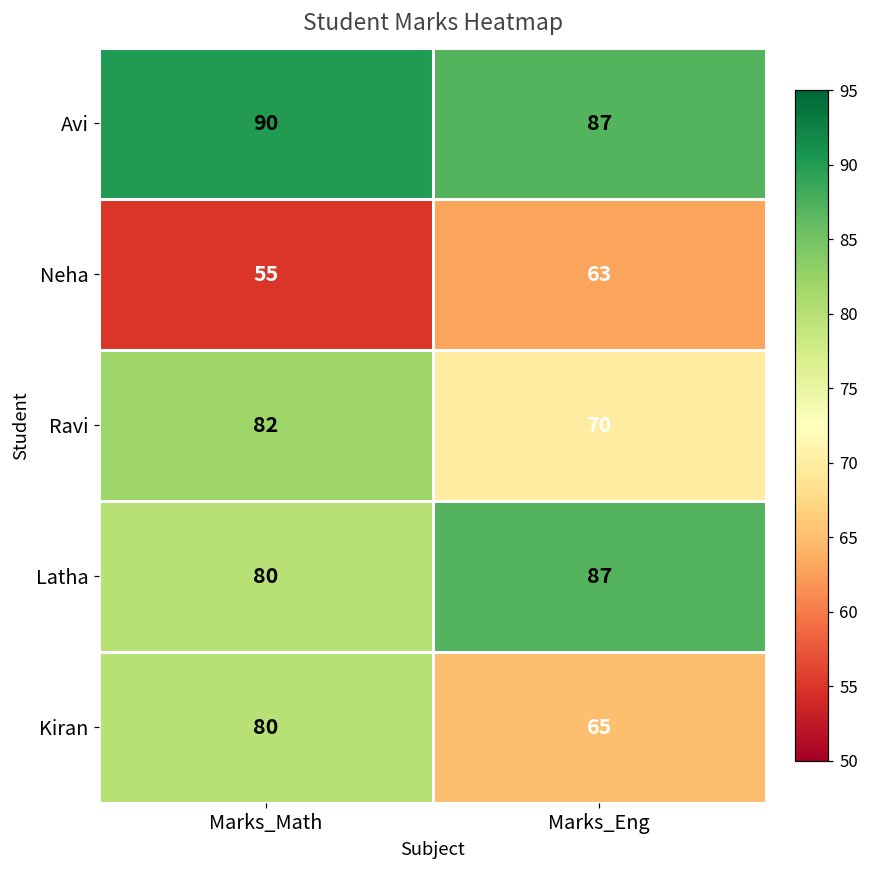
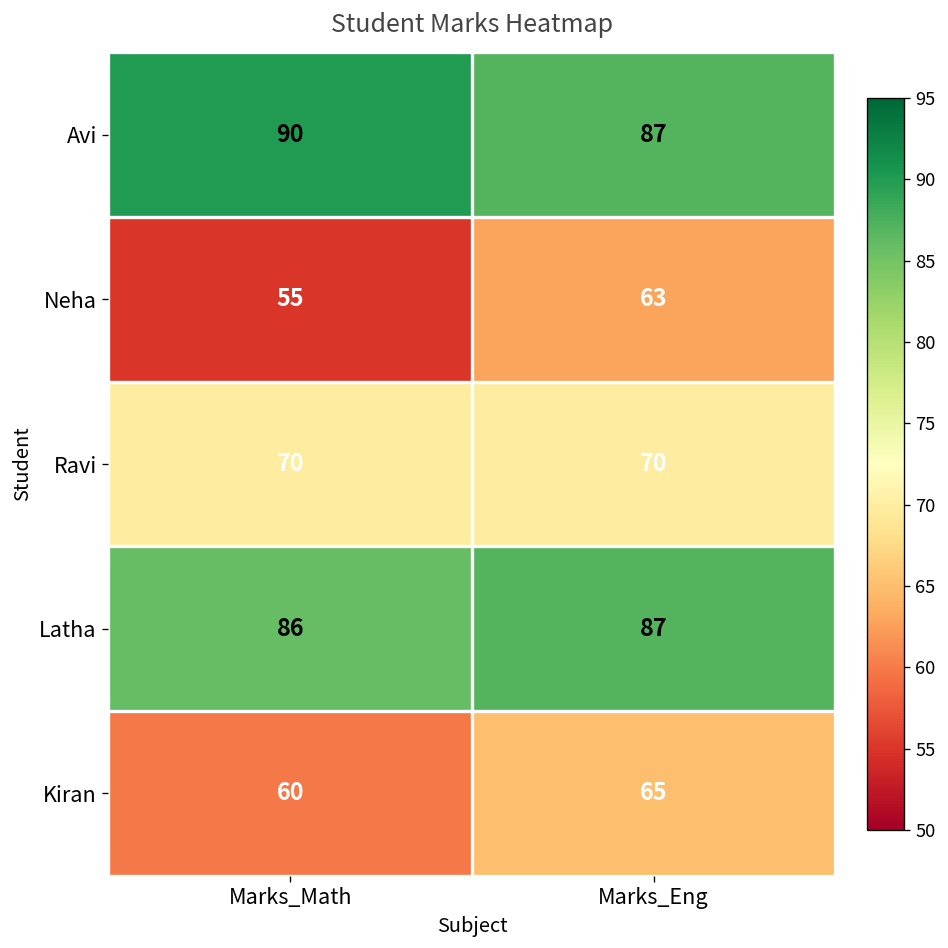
Ravi, Marks_Math: 82 -> 70
Latha, Marks_Math: 80 -> 86
Kiran, Marks_Math: 80 -> 60
